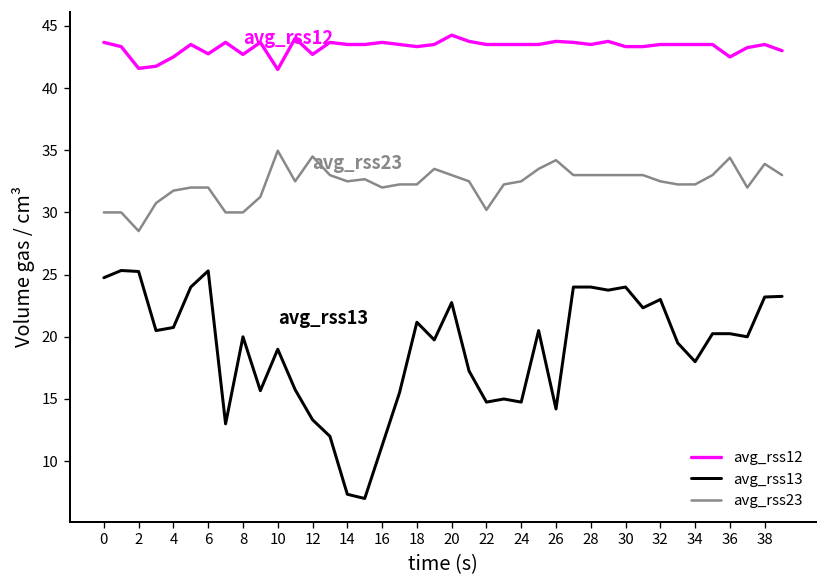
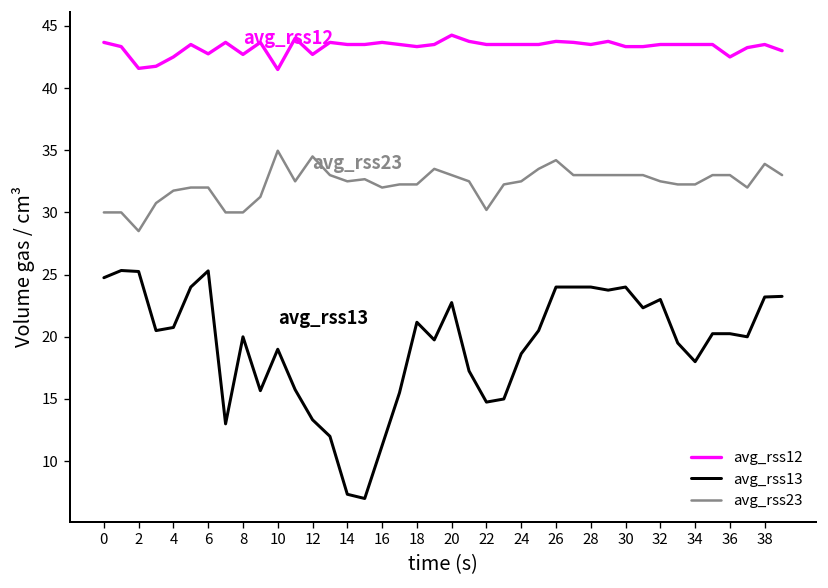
avg_rss13, 24: 14.8 -> 18.6
avg_rss13, 26: 14.2 -> 24.0
avg_rss23, 36: 34.4 -> 33.0
